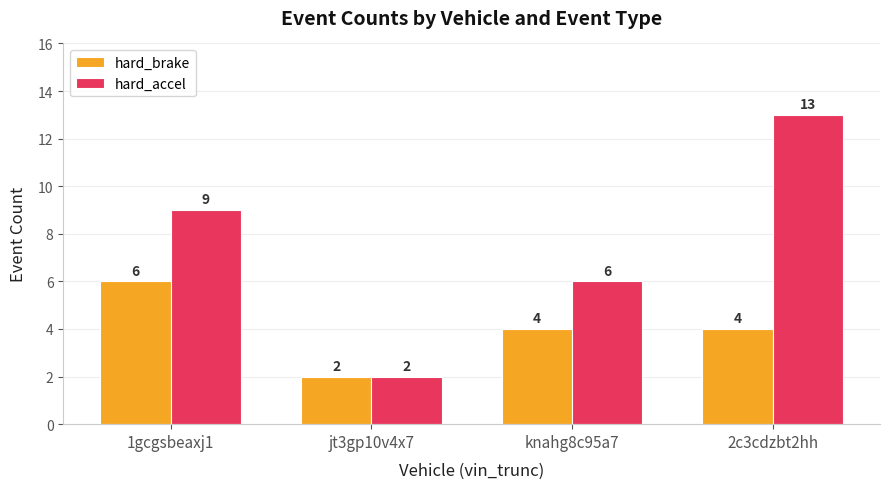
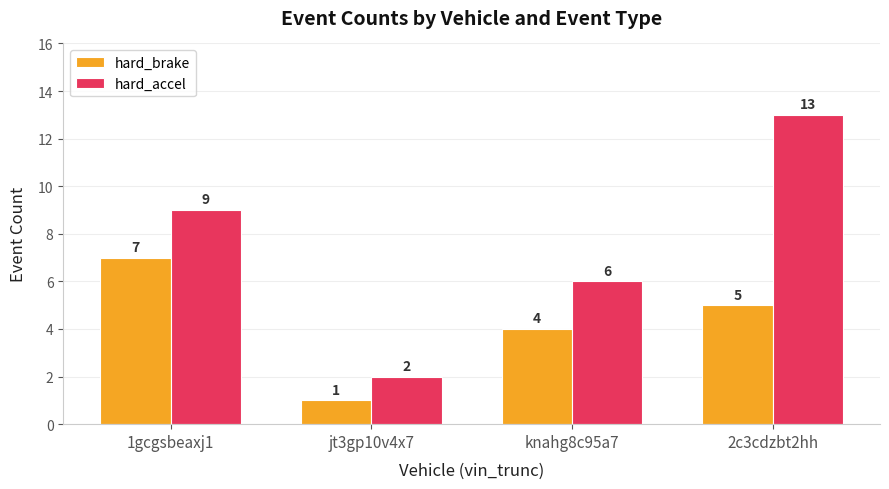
hard_brake, 1gcgsbeaxj1: 6 -> 7
hard_brake, jt3gp10v4x7: 2 -> 1
hard_brake, 2c3cdzbt2hh: 4 -> 5
